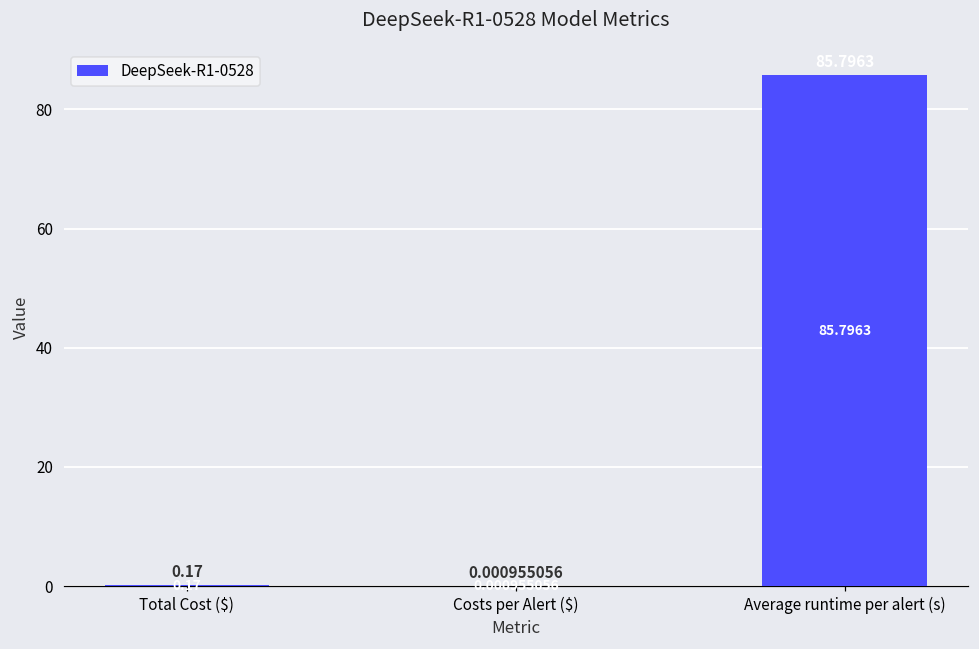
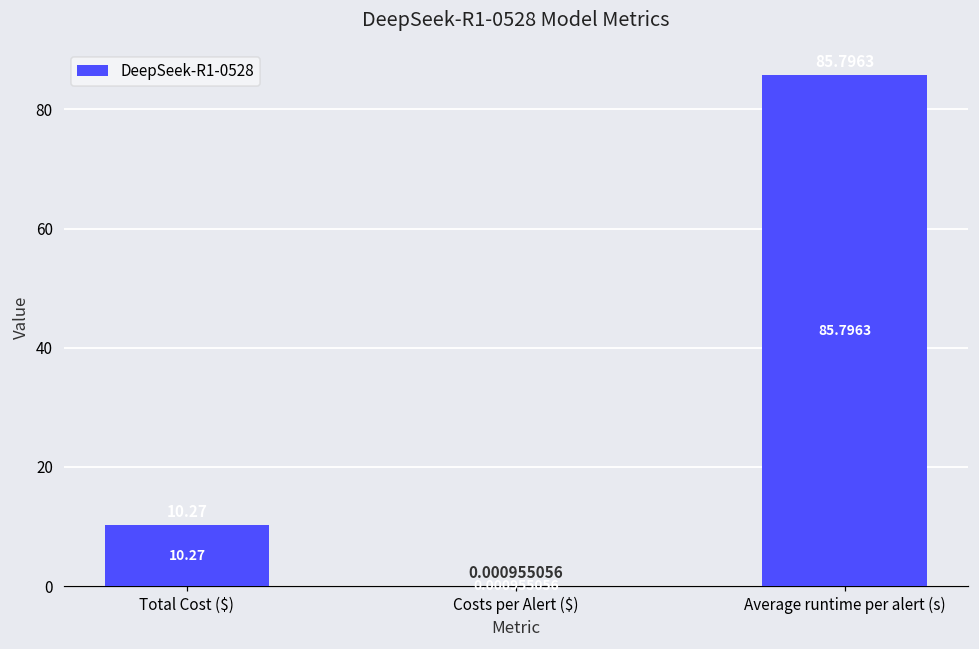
Total Cost ($): 0 -> 10
